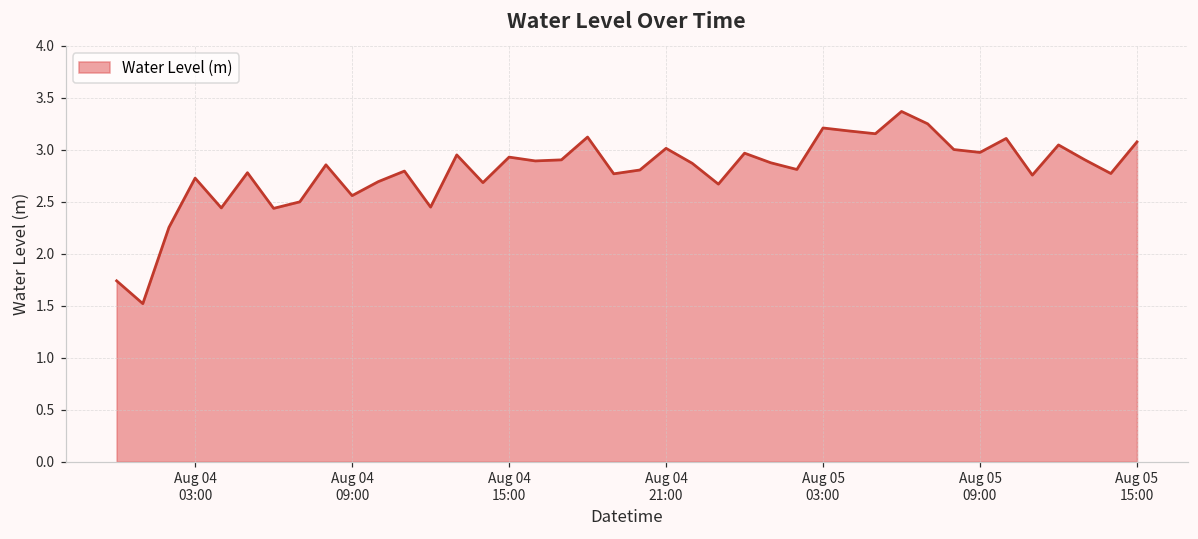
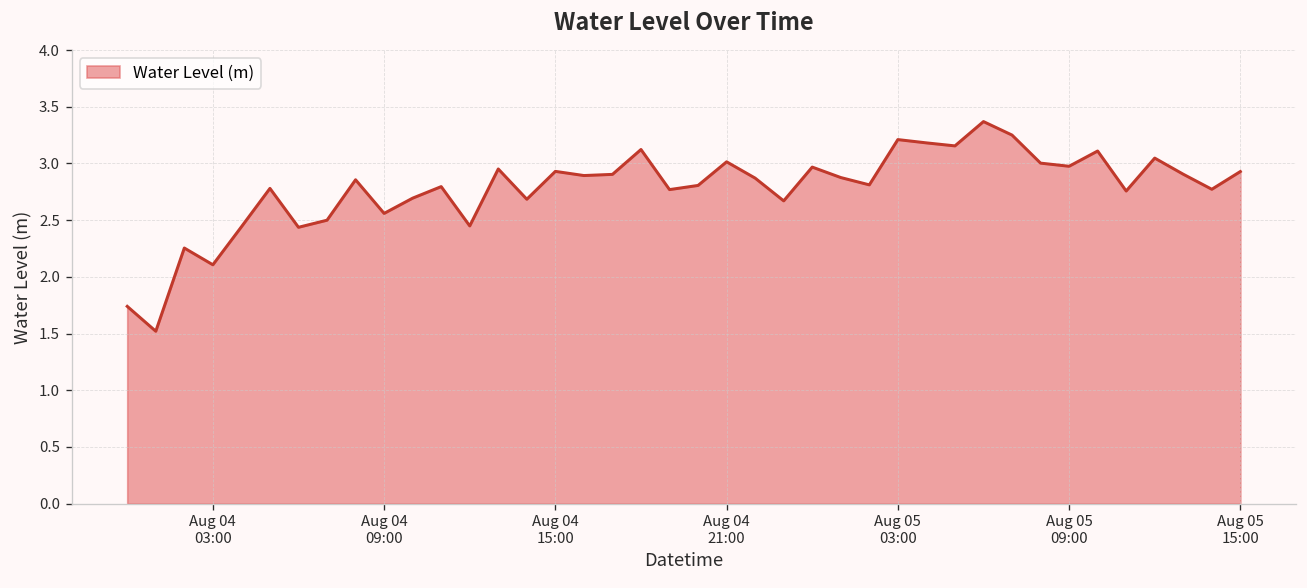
Aug 04 03:00: 2.7 -> 2.1
Aug 05 15:00: 3.1 -> 2.9
